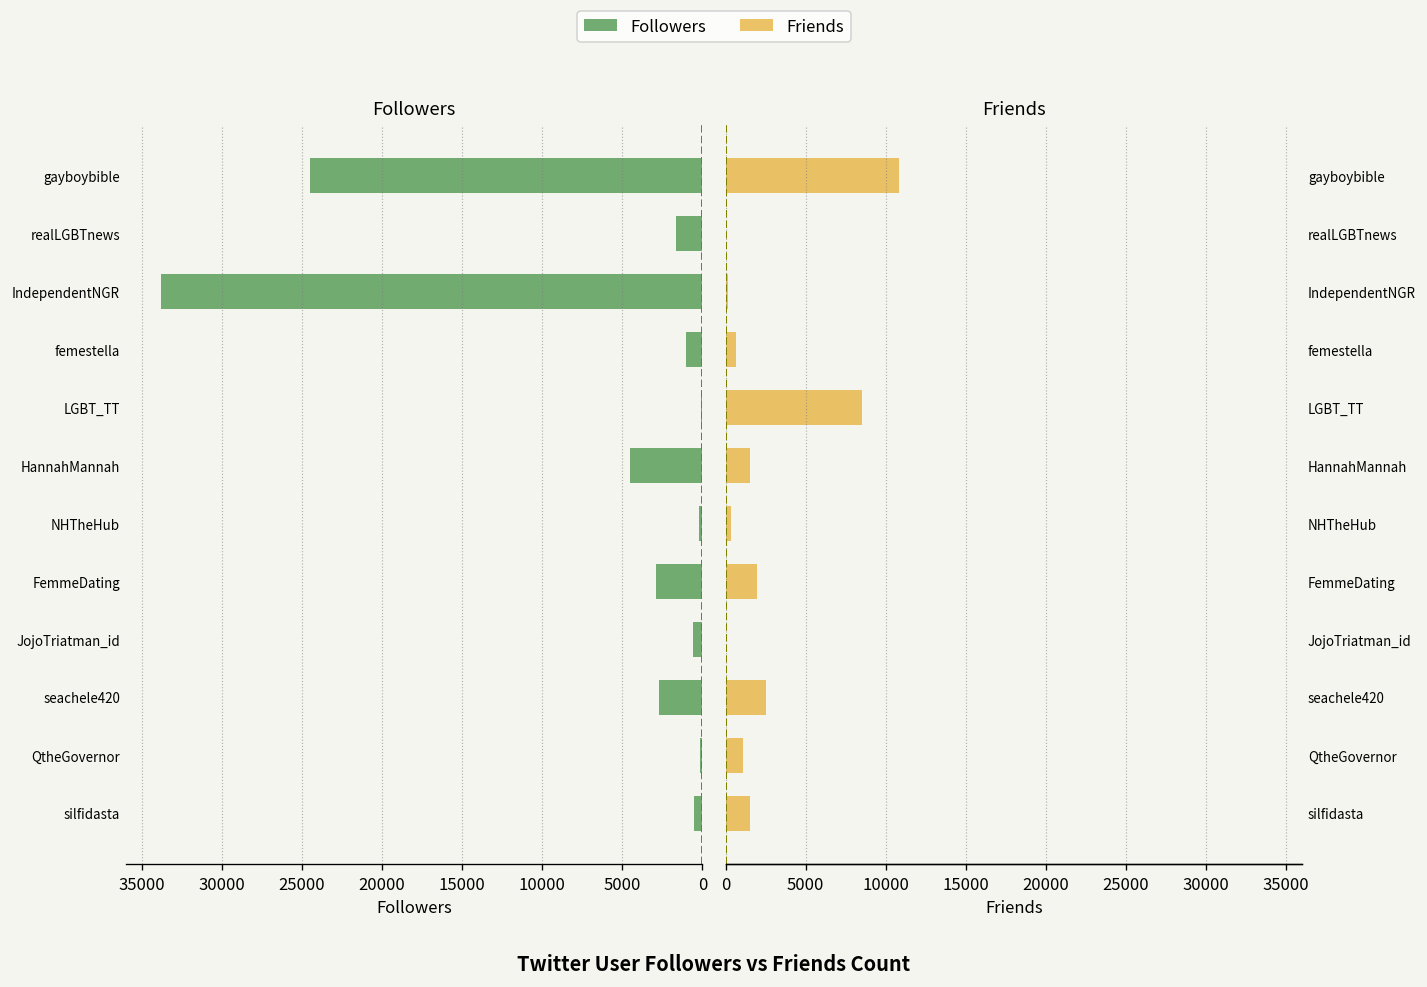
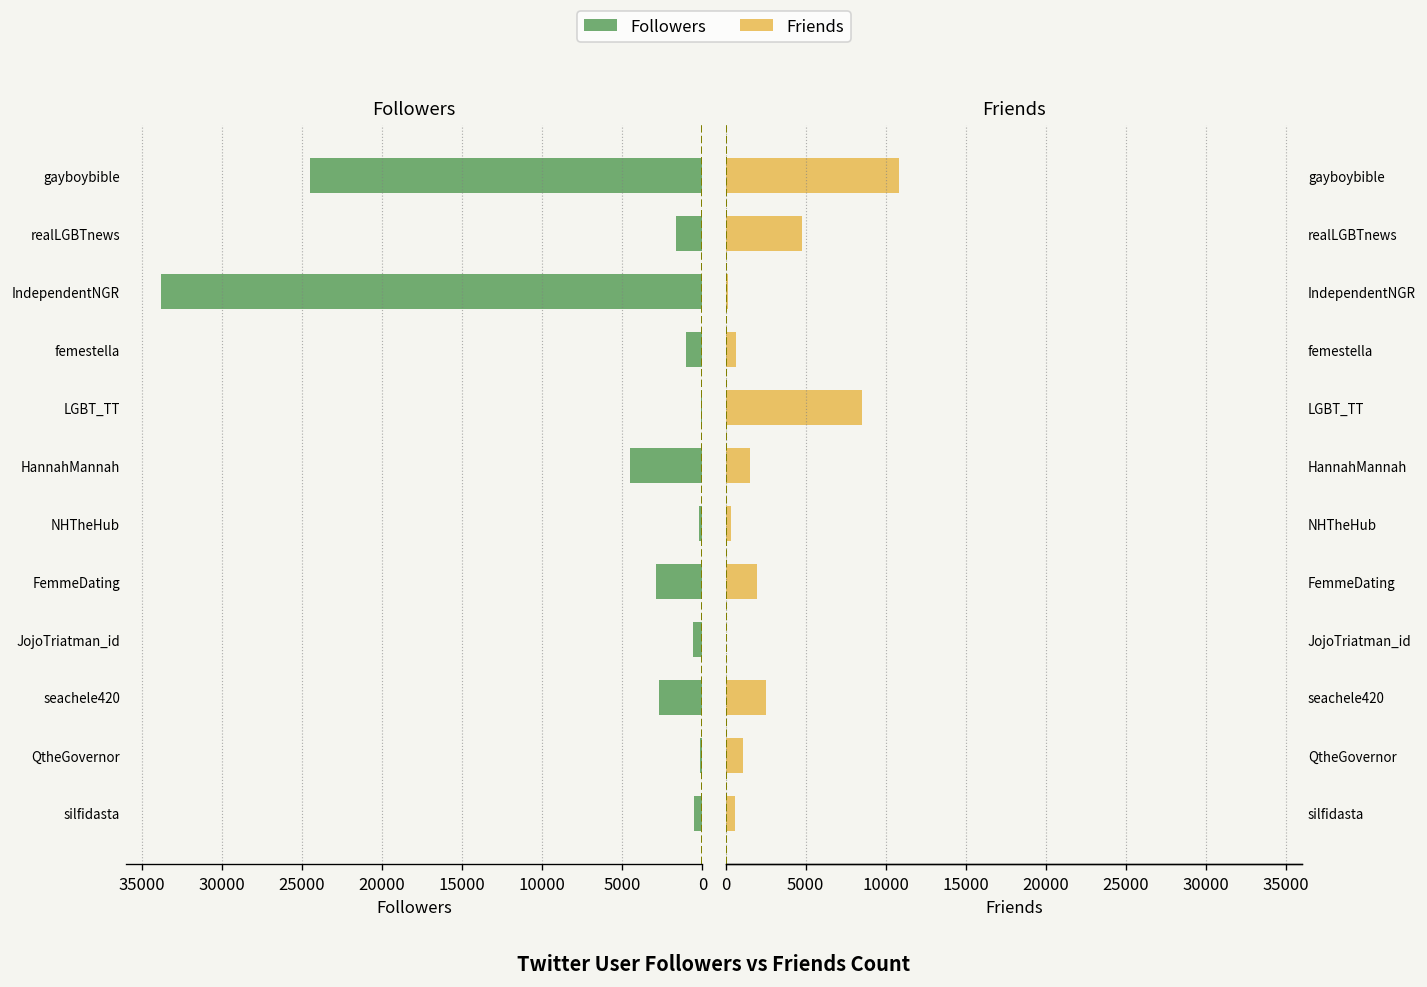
Friends, realLGBTnews: 0 -> 4800
Friends, silfidasta: 1500 -> 600
